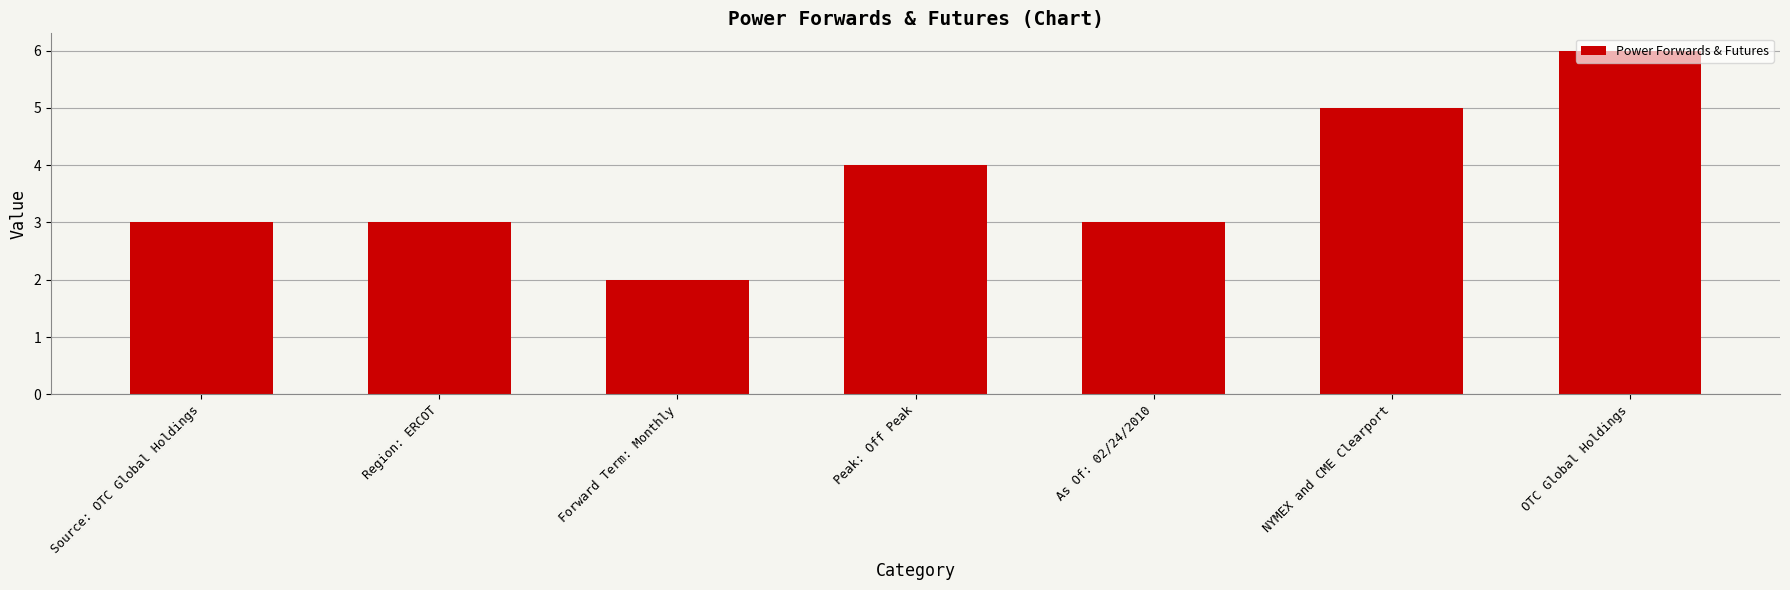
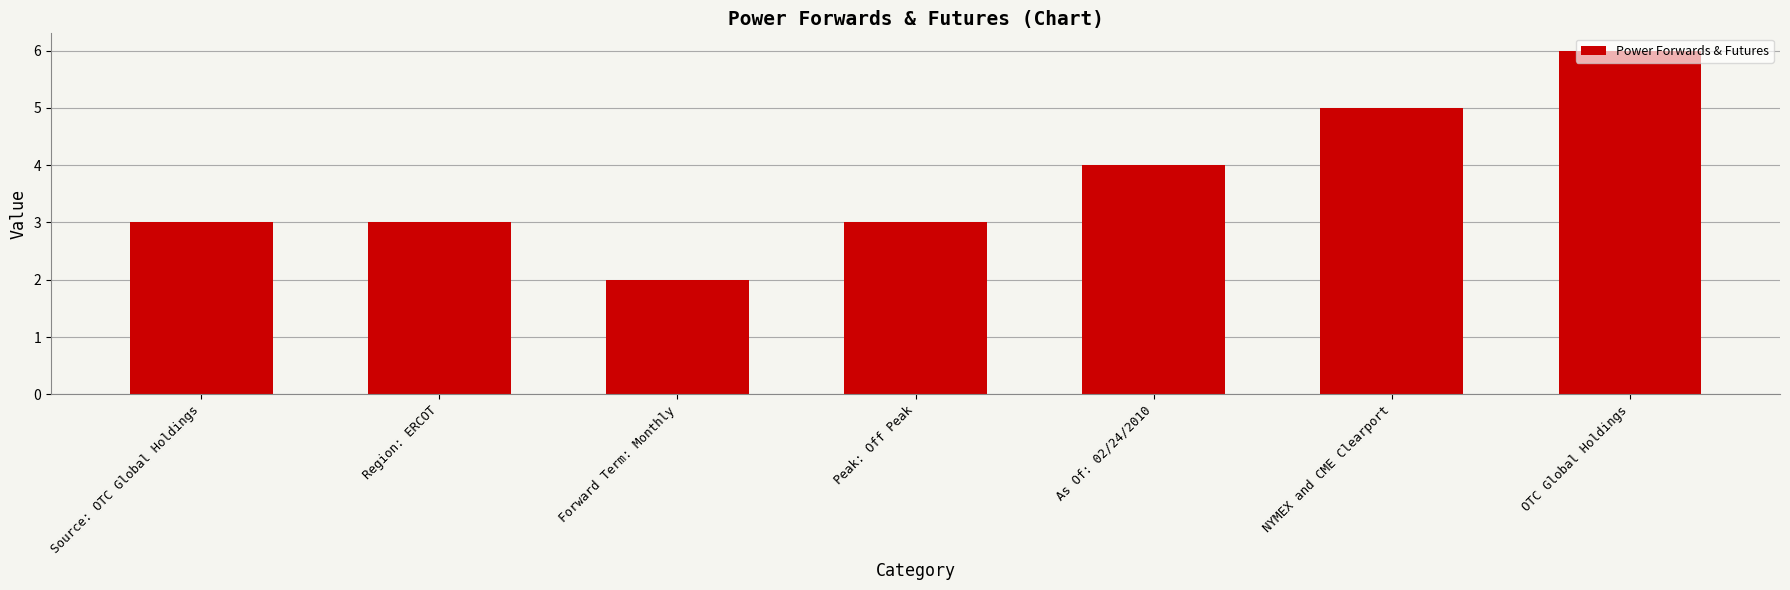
Peak: Off Peak: 4 -> 3
As Of: 02/24/2010: 3 -> 4
